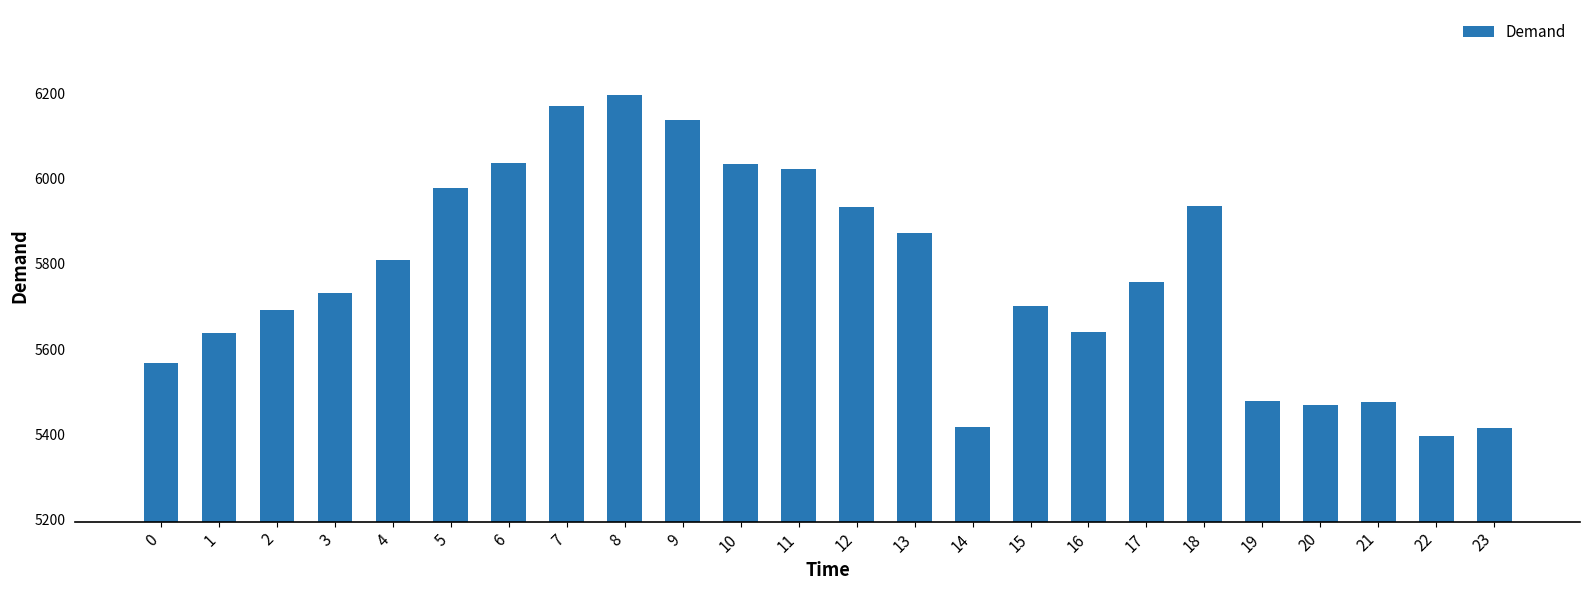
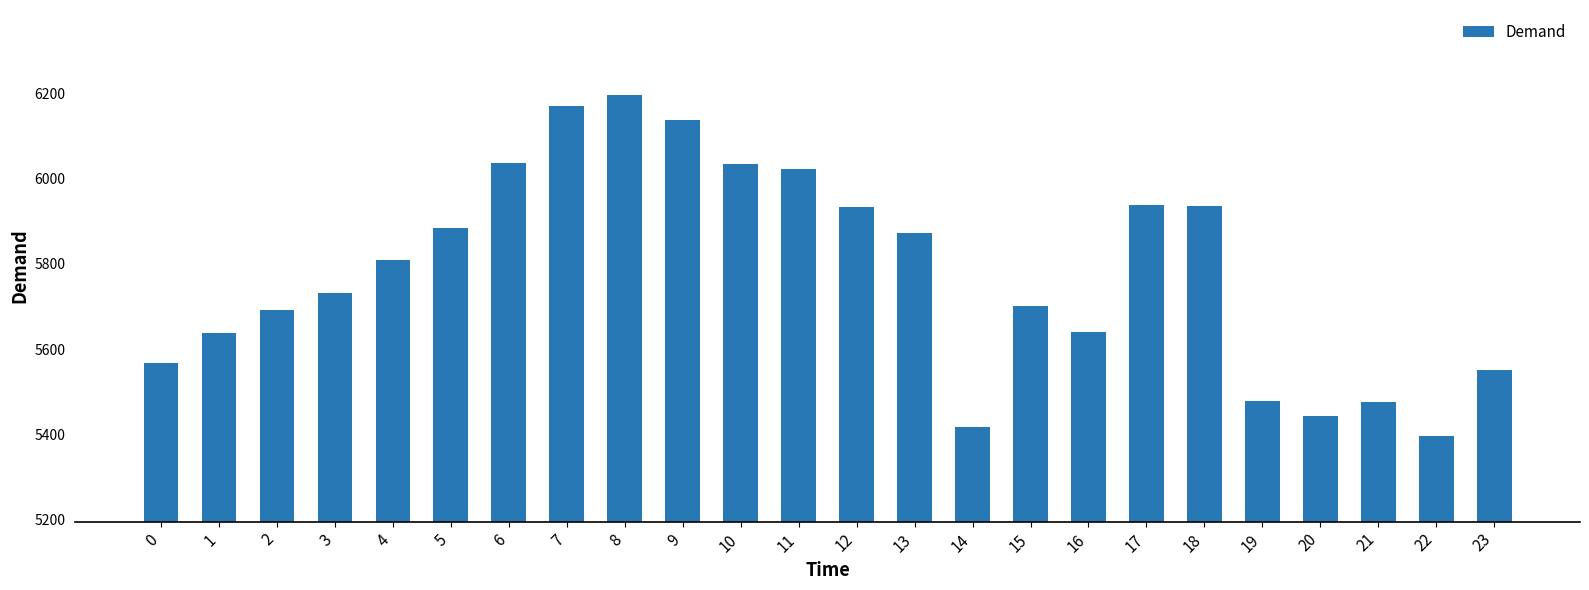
5: 5980 -> 5880
17: 5760 -> 5940
20: 5470 -> 5440
23: 5410 -> 5550
